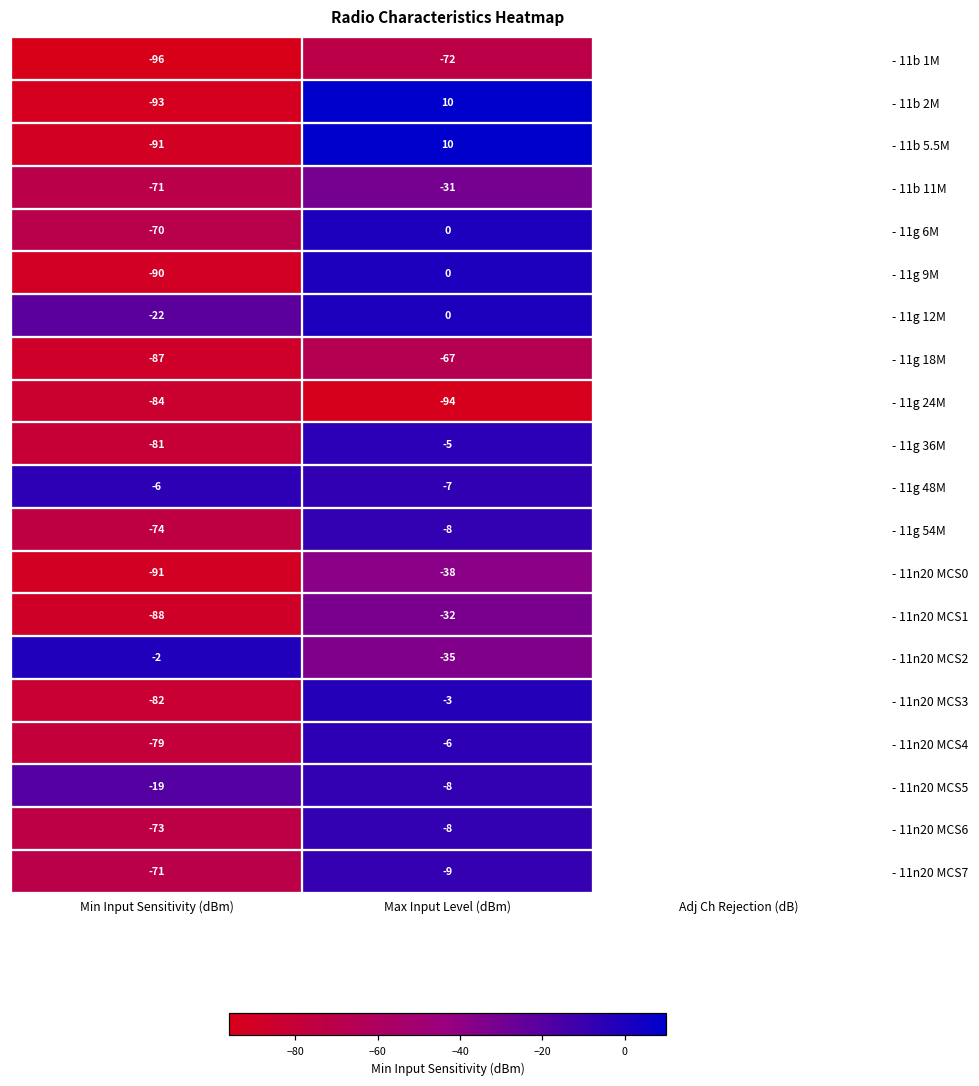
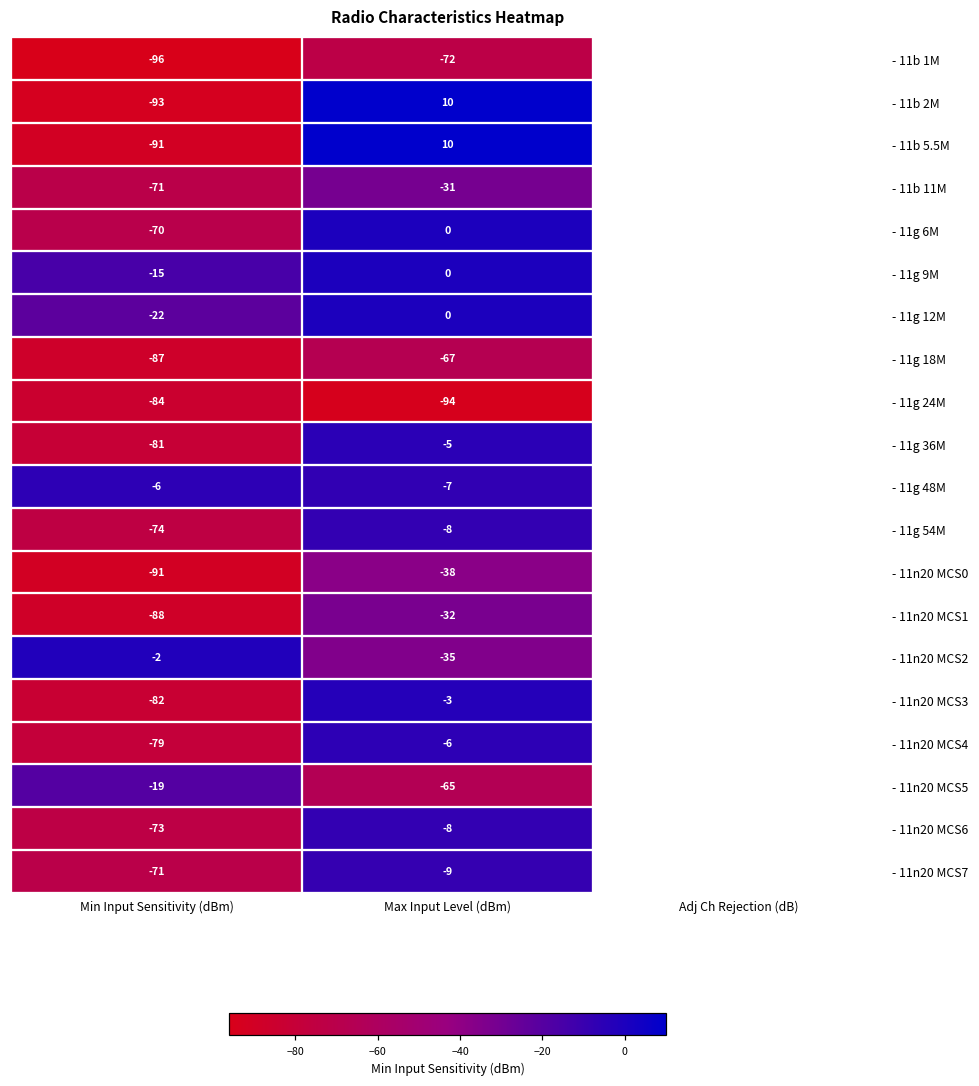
- 11g 9M, Min Input Sensitivity (dBm): -90 -> -15
- 11n20 MCS5, Max Input Level (dBm): -8 -> -65
